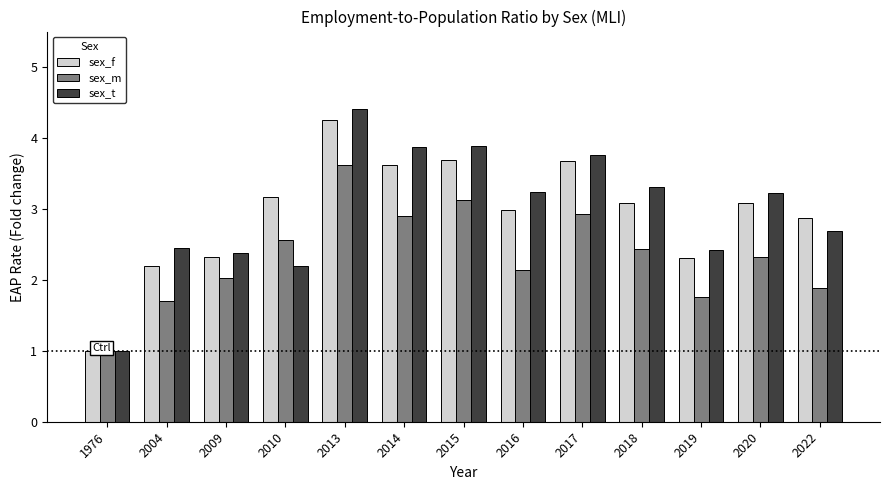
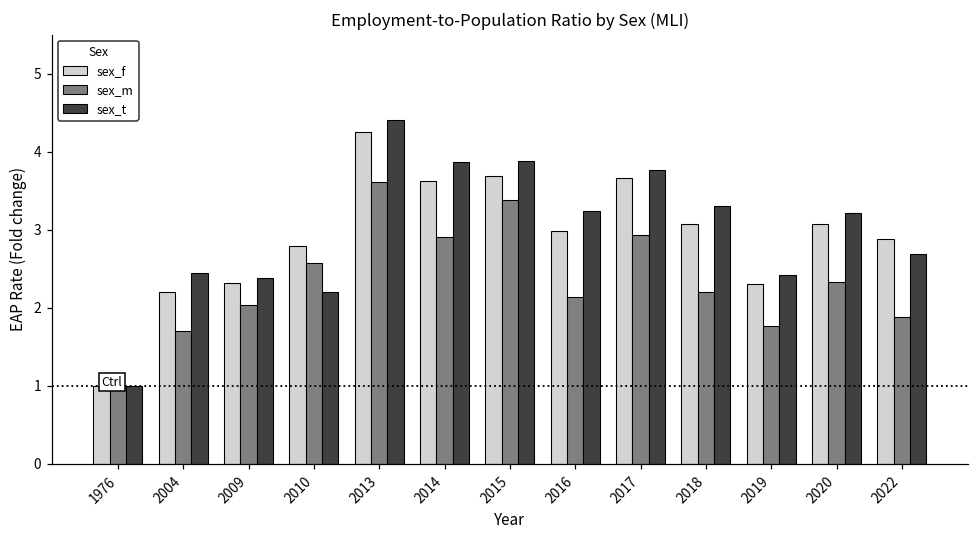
sex_f, 2010: 3.2 -> 2.8
sex_m, 2015: 3.1 -> 3.4
sex_m, 2018: 2.4 -> 2.2
